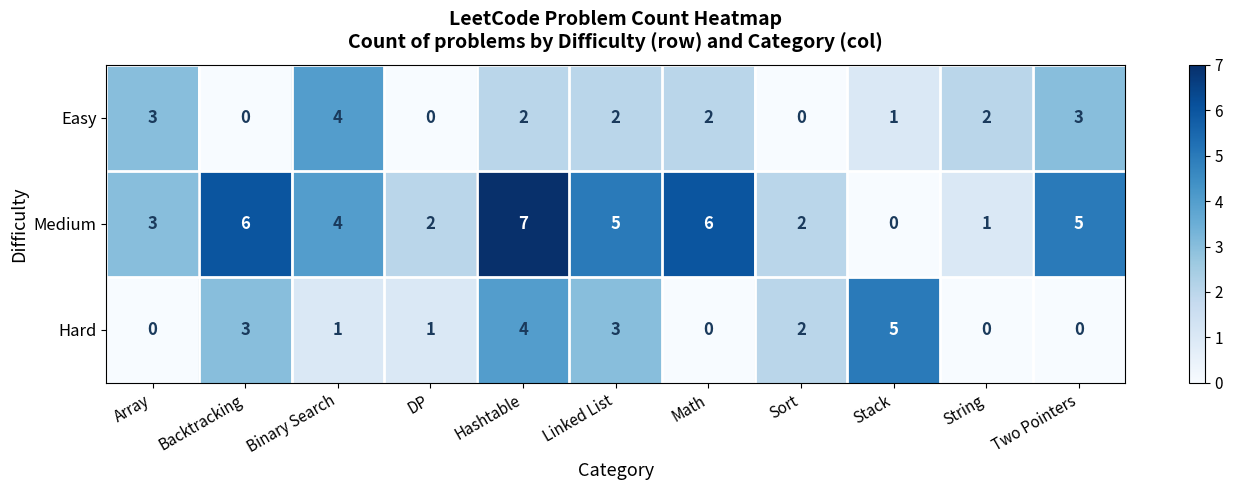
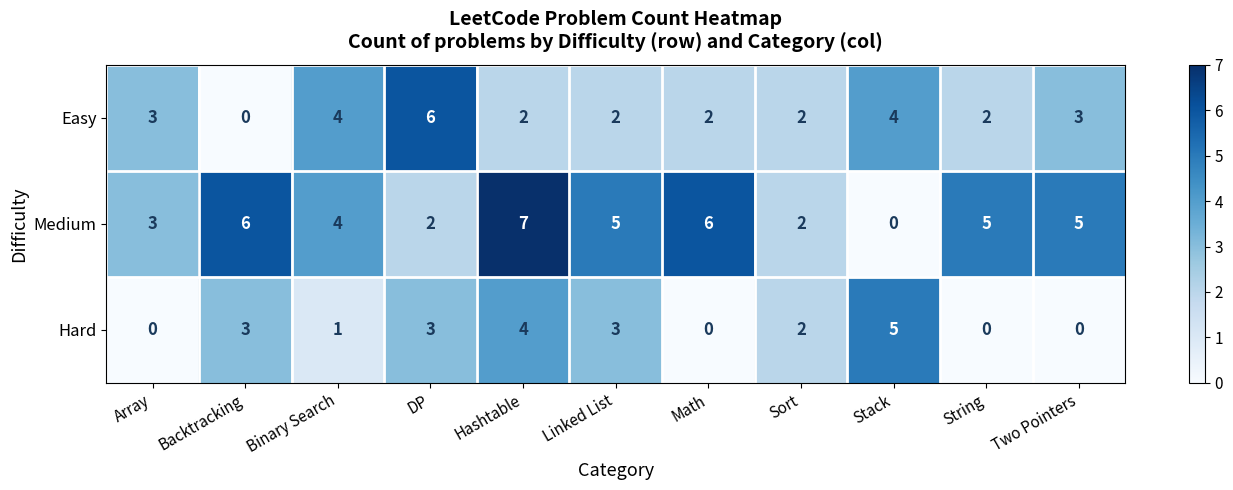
Easy, DP: 0 -> 6
Easy, Sort: 0 -> 2
Easy, Stack: 1 -> 4
Medium, String: 1 -> 5
Hard, DP: 1 -> 3
